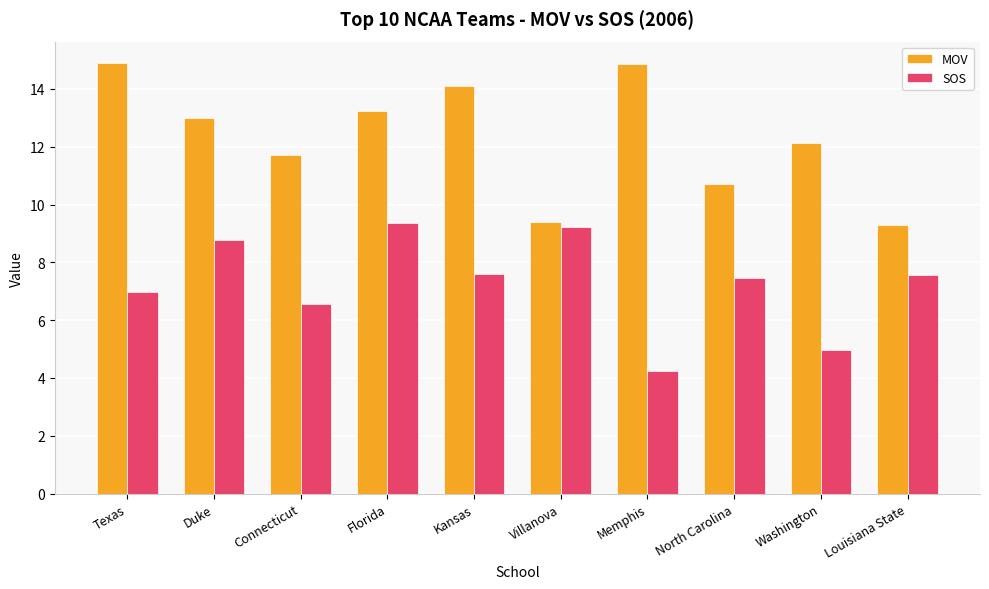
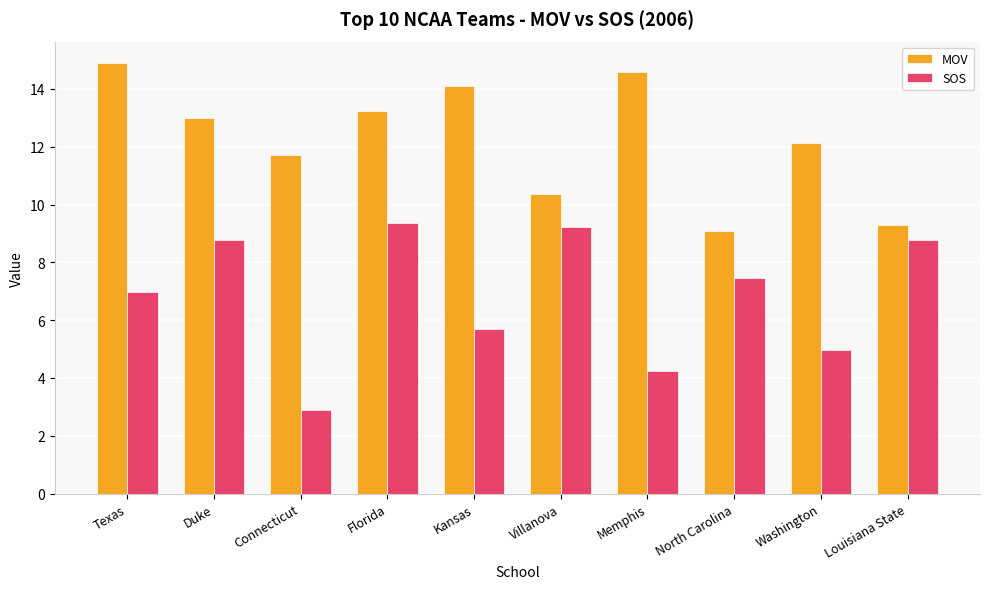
SOS, Connecticut: 6.6 -> 2.9
SOS, Kansas: 7.6 -> 5.7
MOV, Villanova: 9.4 -> 10.4
MOV, Memphis: 14.9 -> 14.6
MOV, North Carolina: 10.7 -> 9.1
SOS, Louisiana State: 7.6 -> 8.8
